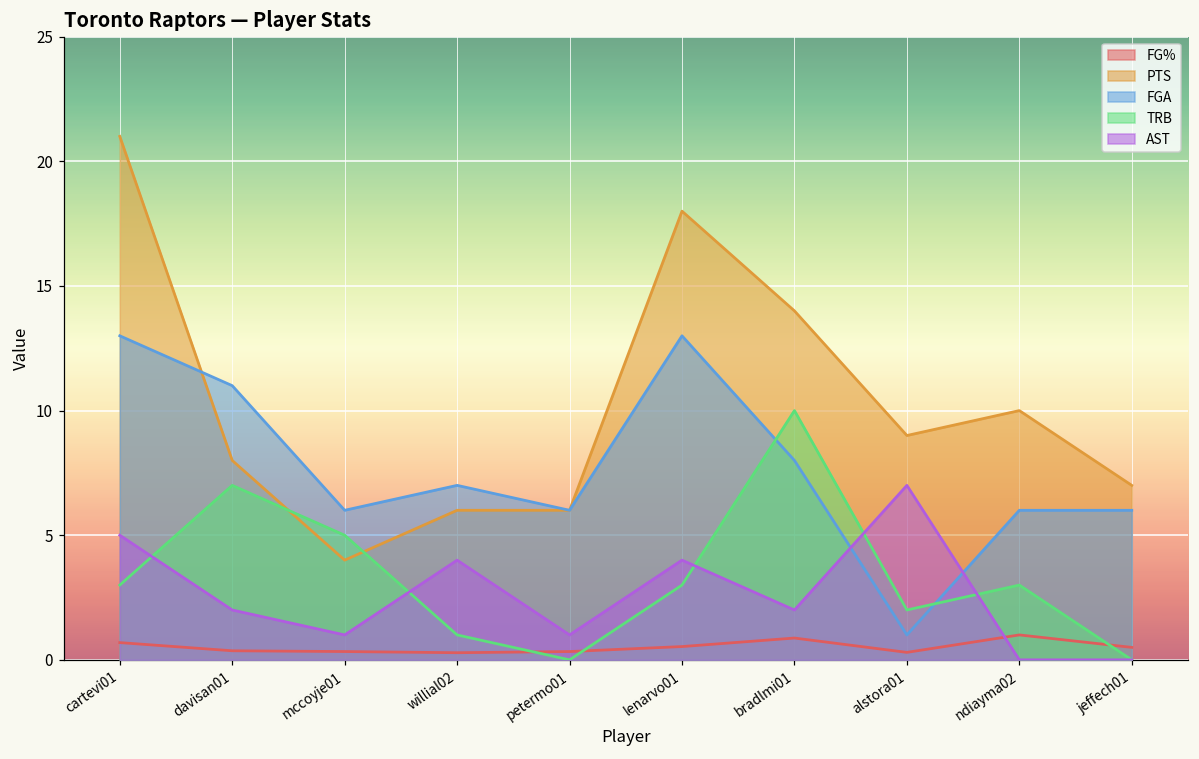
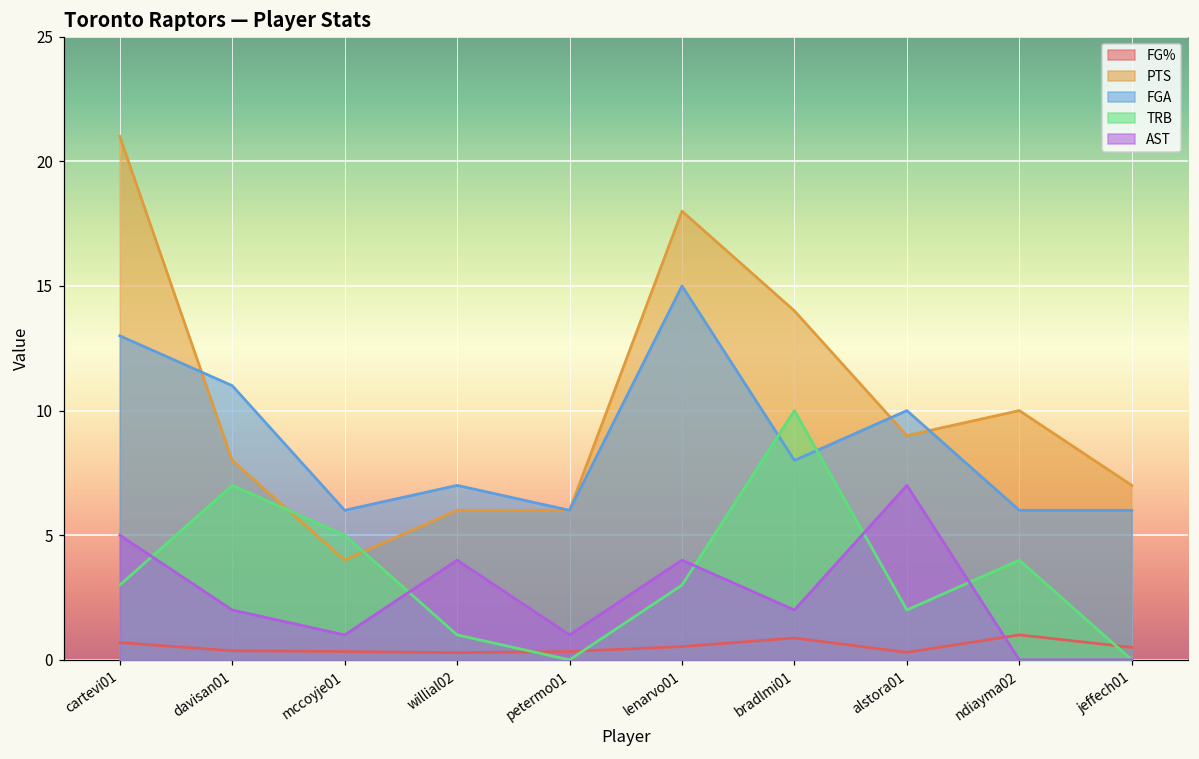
FGA, lenarvo01: 13 -> 15
FGA, alstora01: 1 -> 10
TRB, ndiayma02: 3 -> 4
